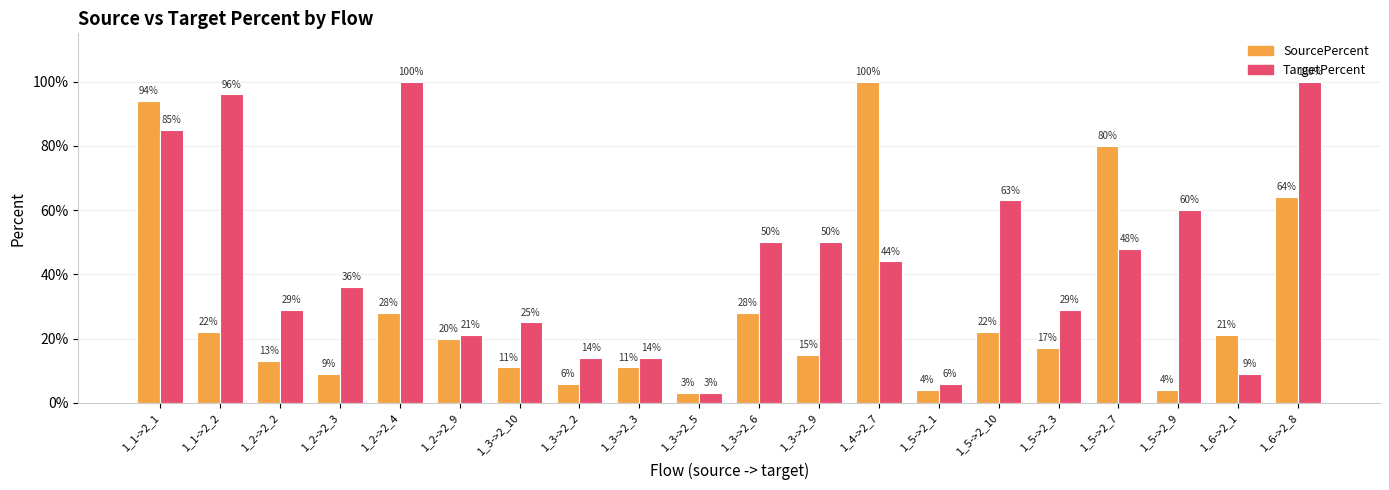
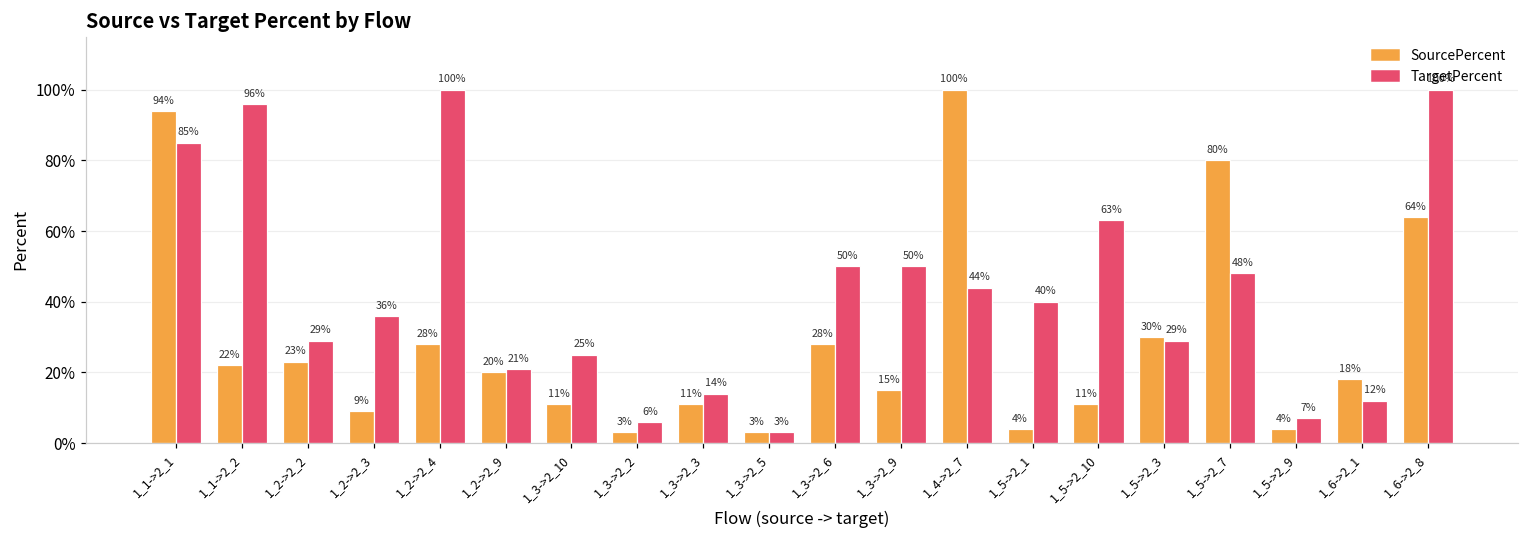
SourcePercent, 1_2->2_2: 13% -> 23%
SourcePercent, 1_3->2_2: 6% -> 3%
TargetPercent, 1_3->2_2: 14% -> 6%
TargetPercent, 1_5->2_1: 6% -> 40%
SourcePercent, 1_5->2_10: 22% -> 11%
SourcePercent, 1_5->2_3: 17% -> 30%
TargetPercent, 1_5->2_9: 60% -> 7%
SourcePercent, 1_6->2_1: 21% -> 18%
TargetPercent, 1_6->2_1: 9% -> 12%
